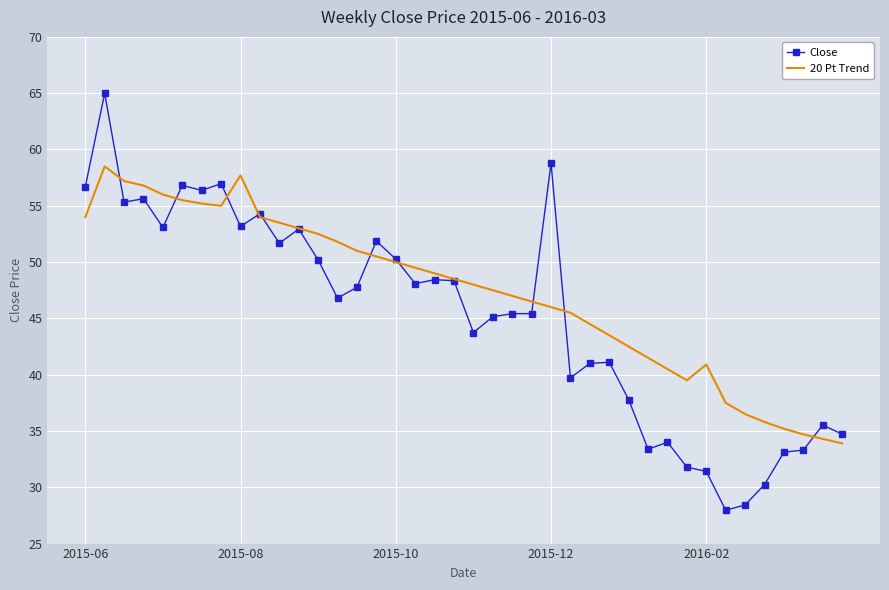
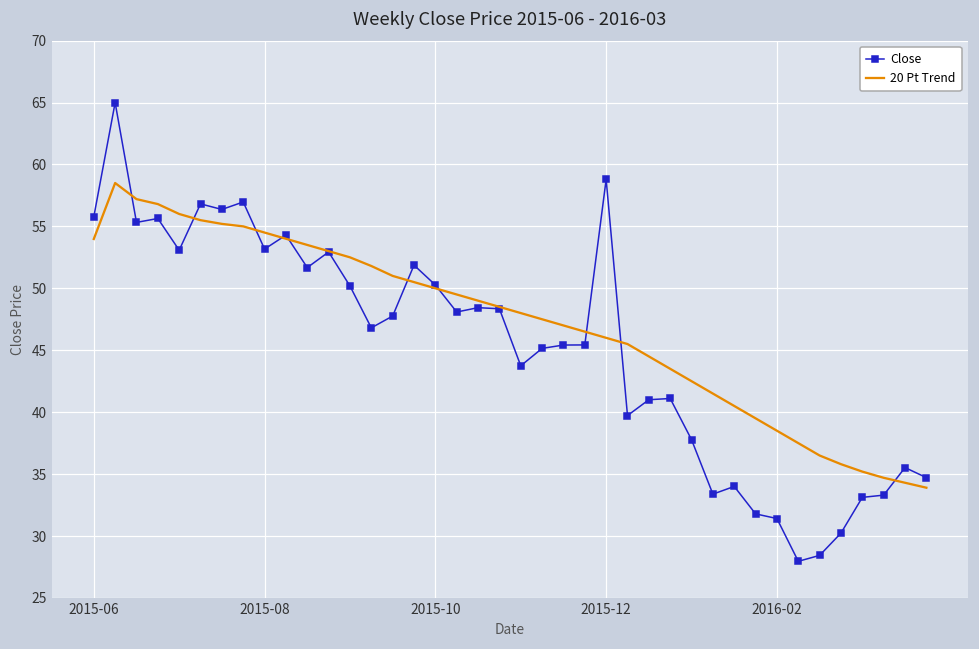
Close, 2015-06: 56.7 -> 55.8
20 Pt Trend, 2015-08: 57.7 -> 54.5
20 Pt Trend, 2016-02: 40.9 -> 38.5
